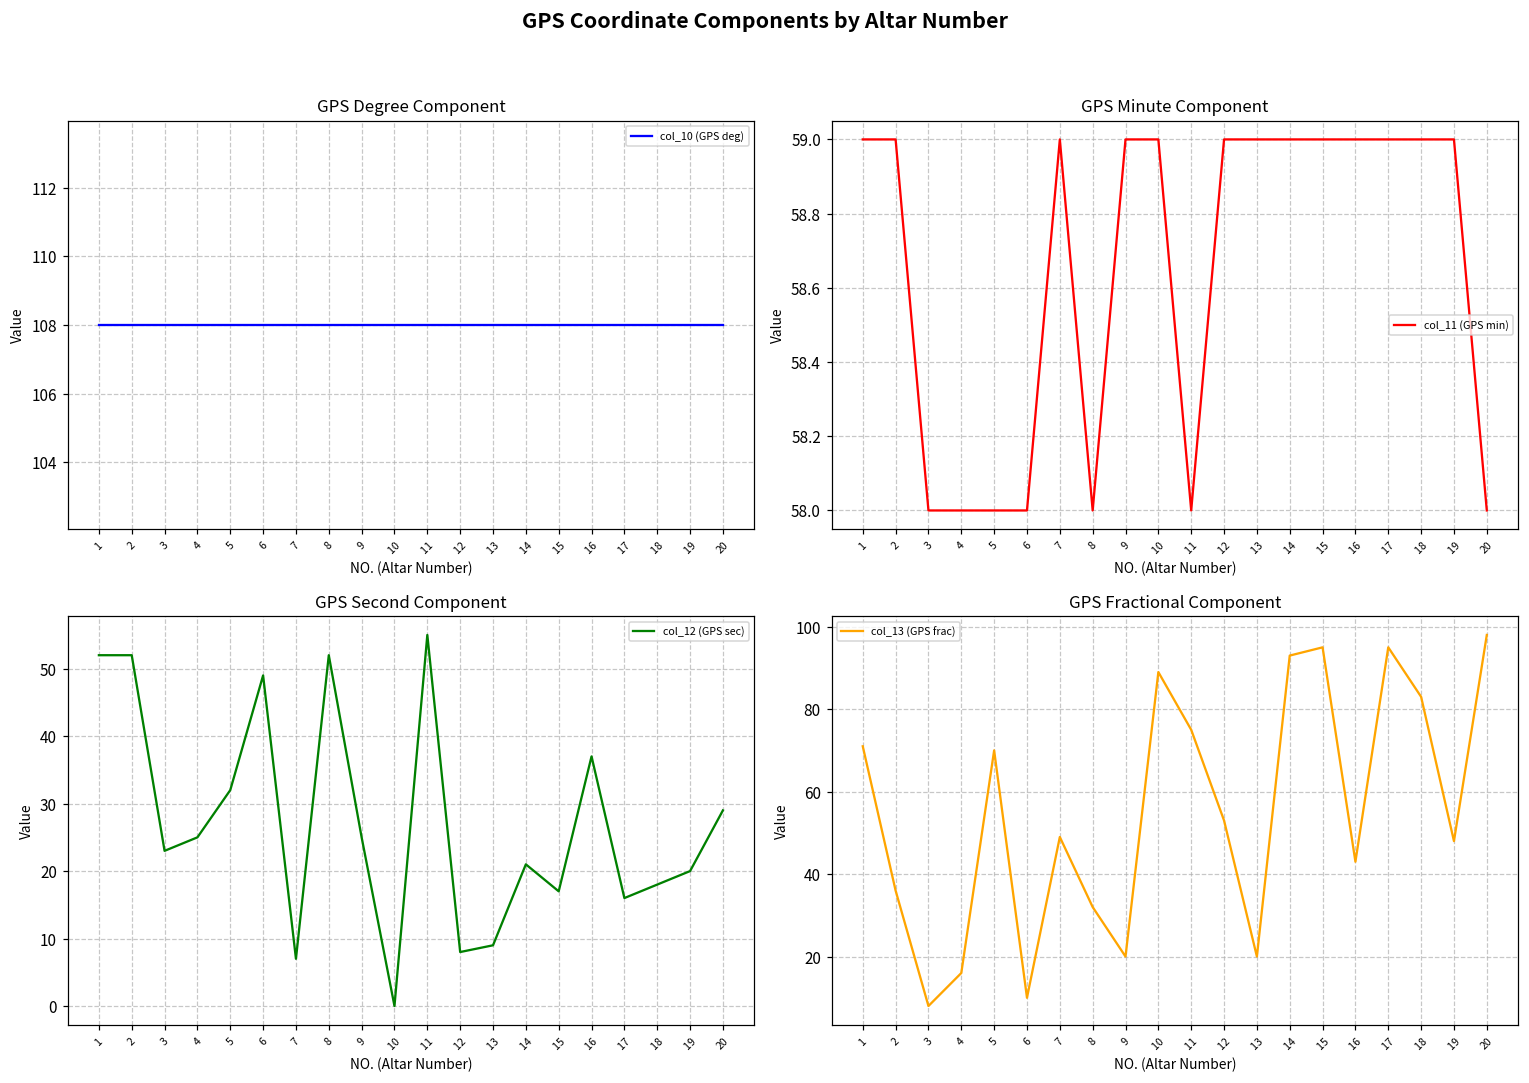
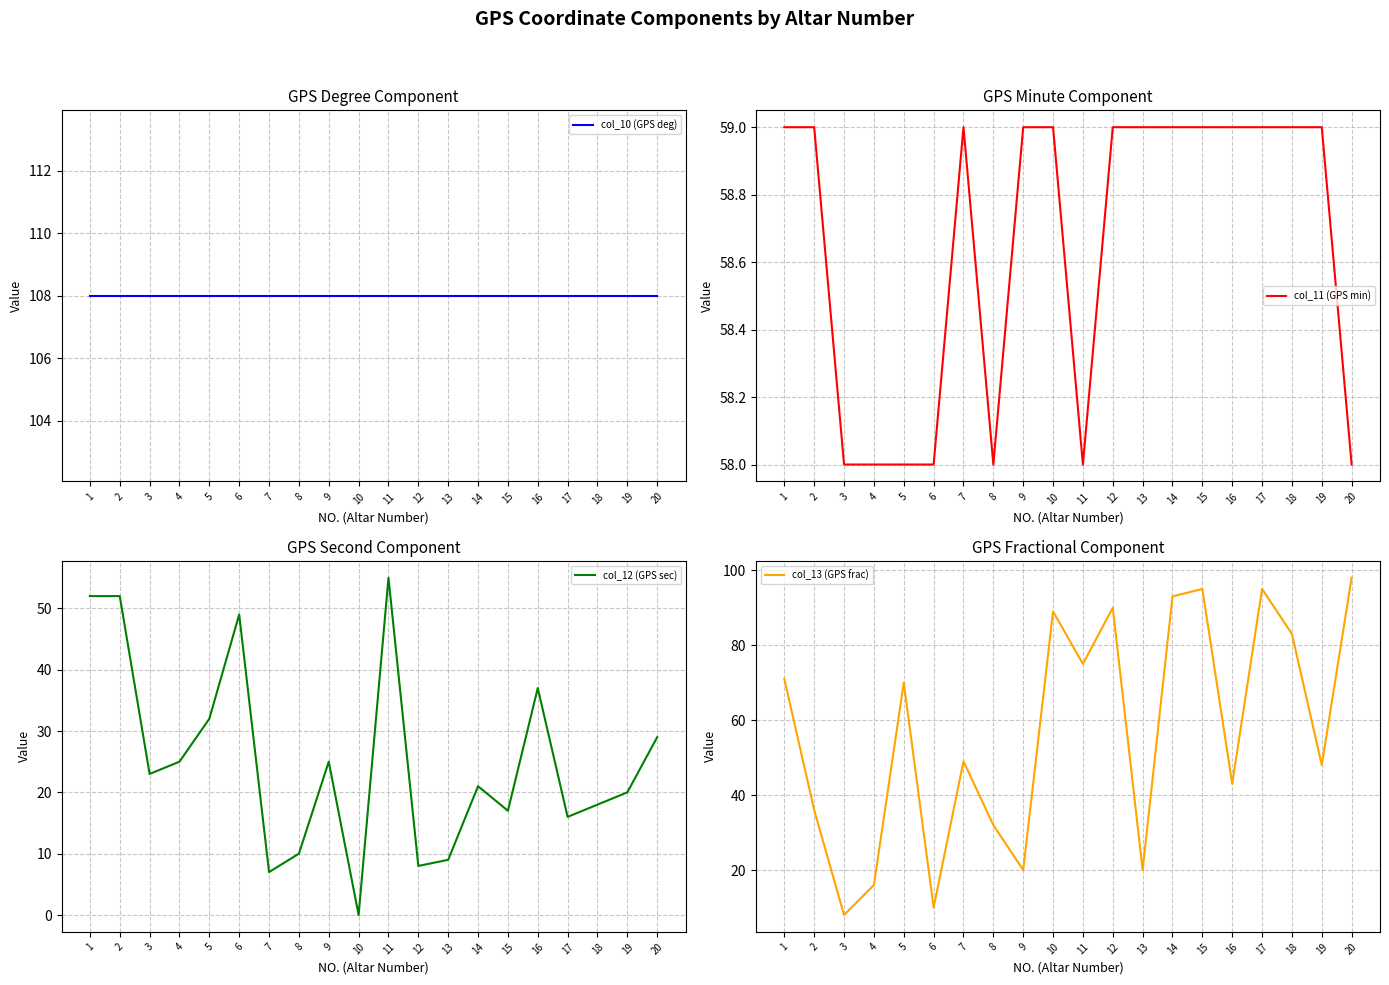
GPS Second Component, 8: 52 -> 10
GPS Fractional Component, 12: 53 -> 90
